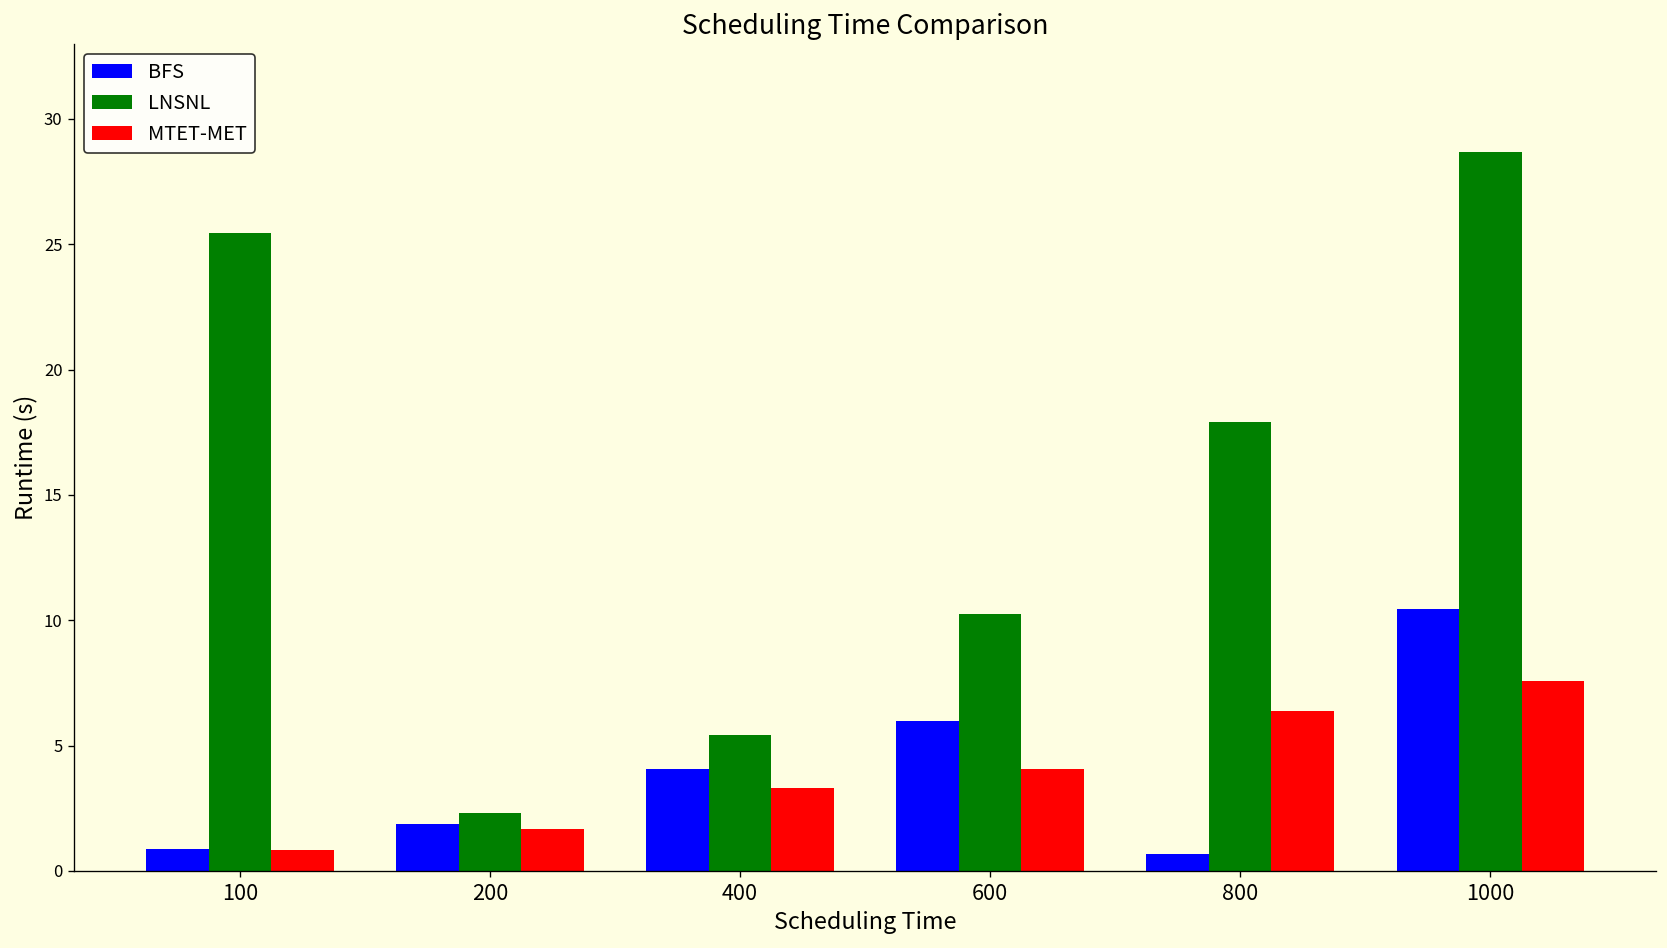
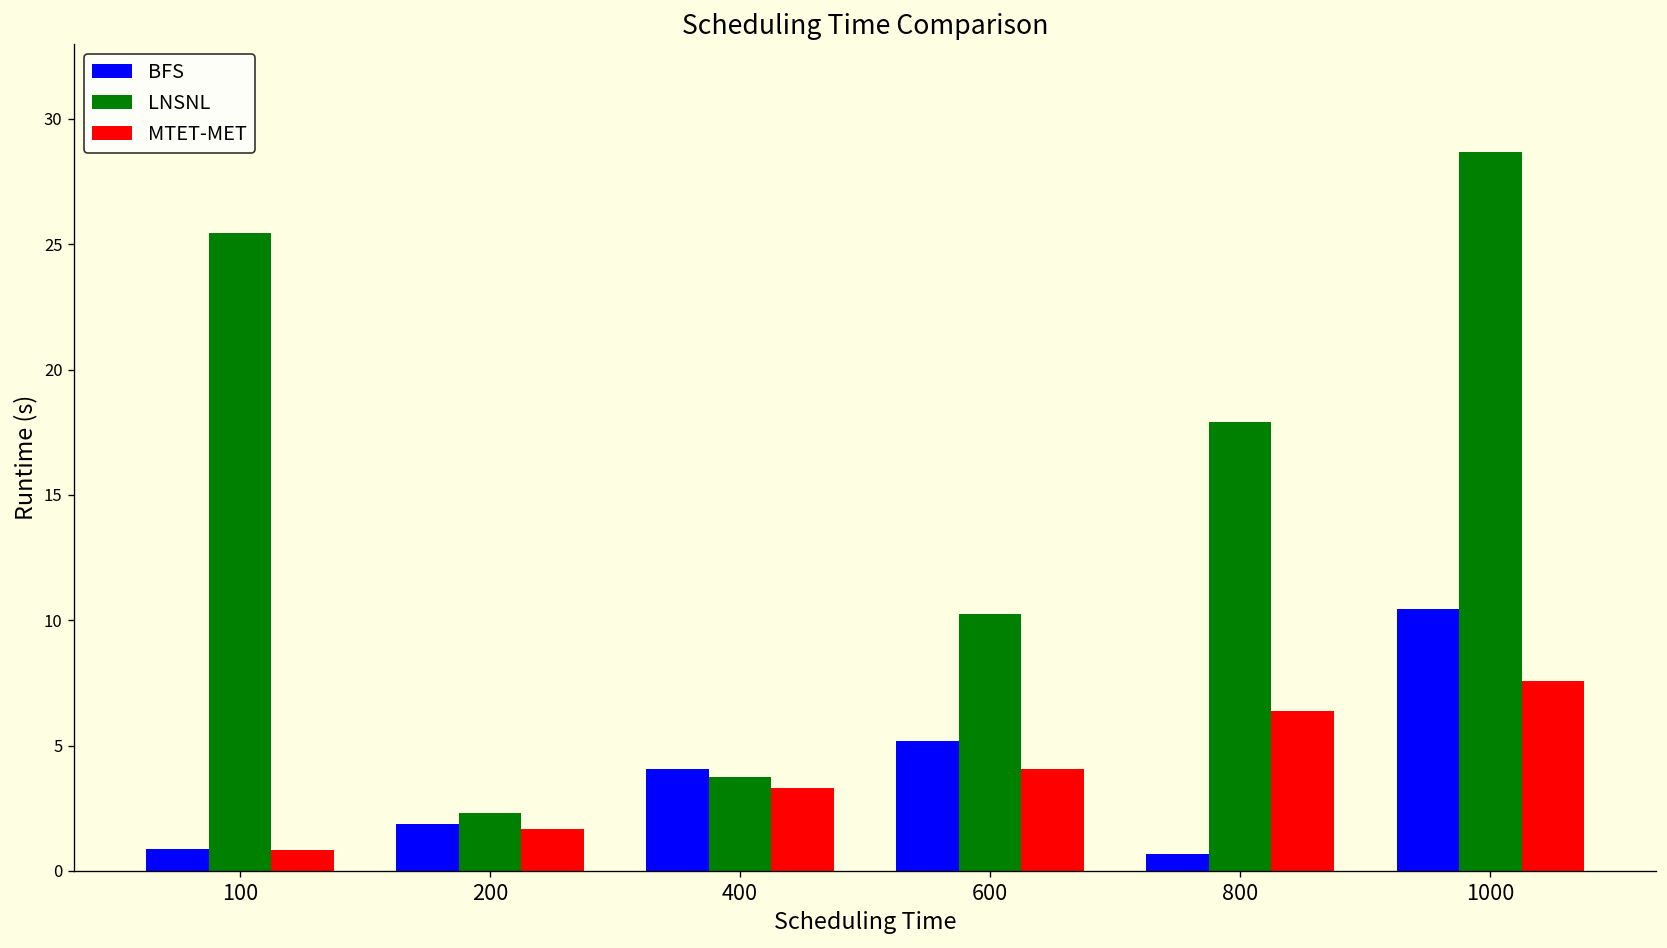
LNSNL, 400: 5.4 -> 3.8
BFS, 600: 6.0 -> 5.2
